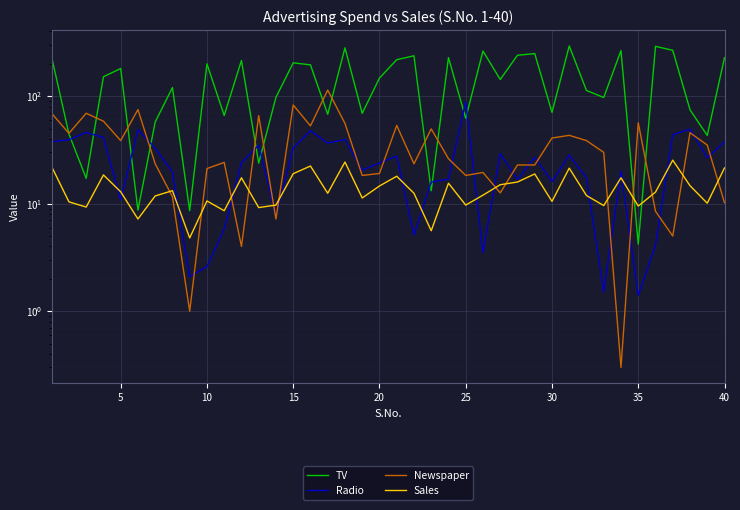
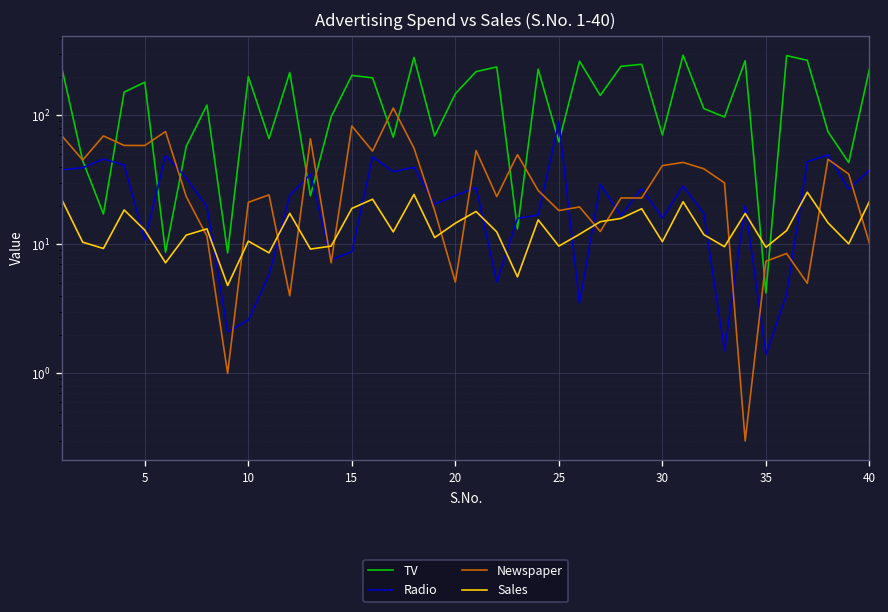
Newspaper, 5: 39 -> 60
Radio, 15: 33 -> 9
Newspaper, 20: 19 -> 5
Newspaper, 35: 60 -> 7
